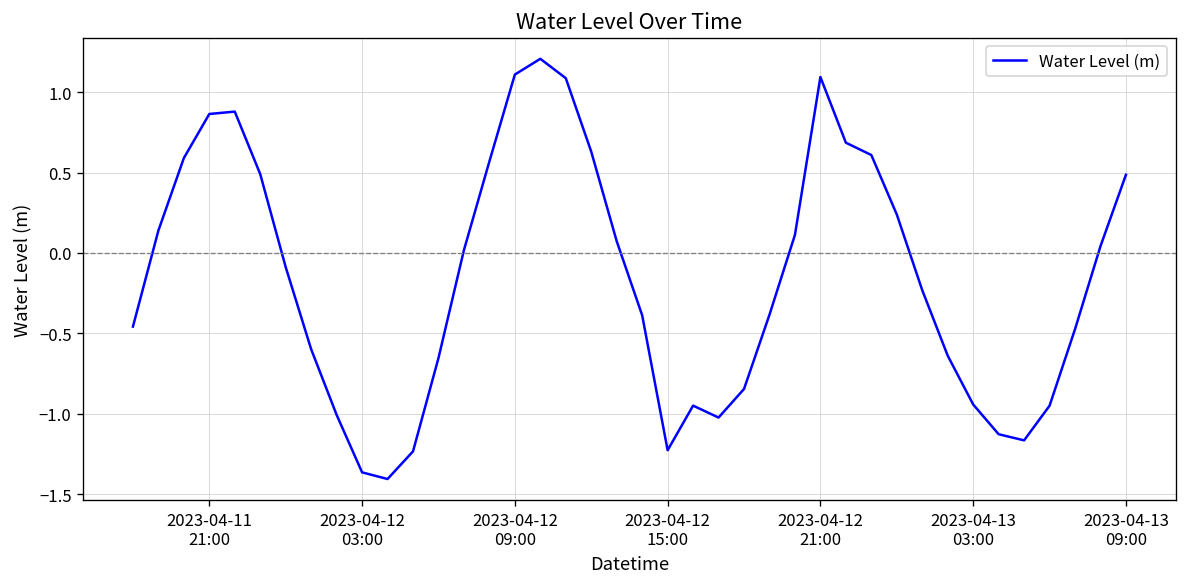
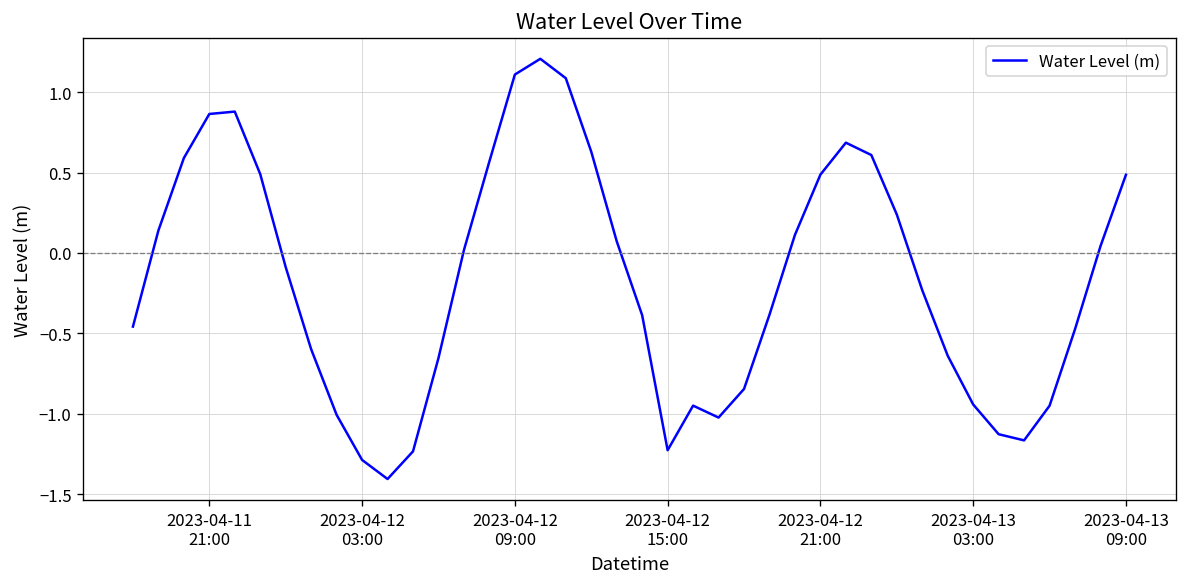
2023-04-12 03:00: -1.36 -> -1.29
2023-04-12 21:00: 1.09 -> 0.49
